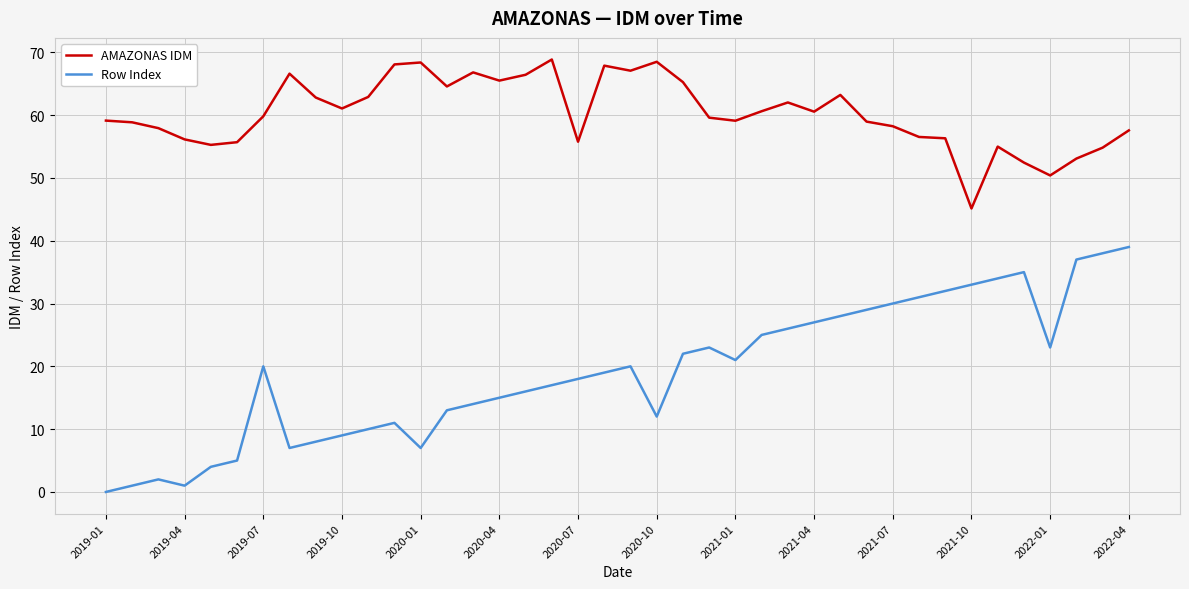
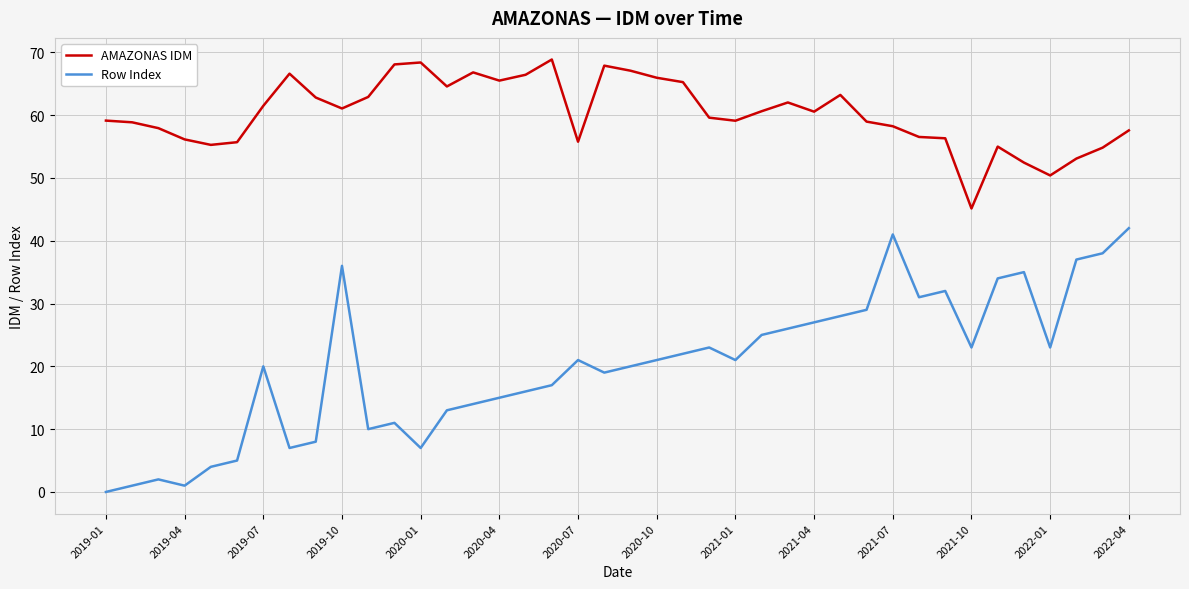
AMAZONAS IDM, 2019-07: 60 -> 61
Row Index, 2019-10: 9 -> 36
Row Index, 2020-07: 18 -> 21
AMAZONAS IDM, 2020-10: 68 -> 66
Row Index, 2020-10: 12 -> 21
Row Index, 2021-07: 30 -> 41
Row Index, 2021-10: 33 -> 23
Row Index, 2022-04: 39 -> 42
